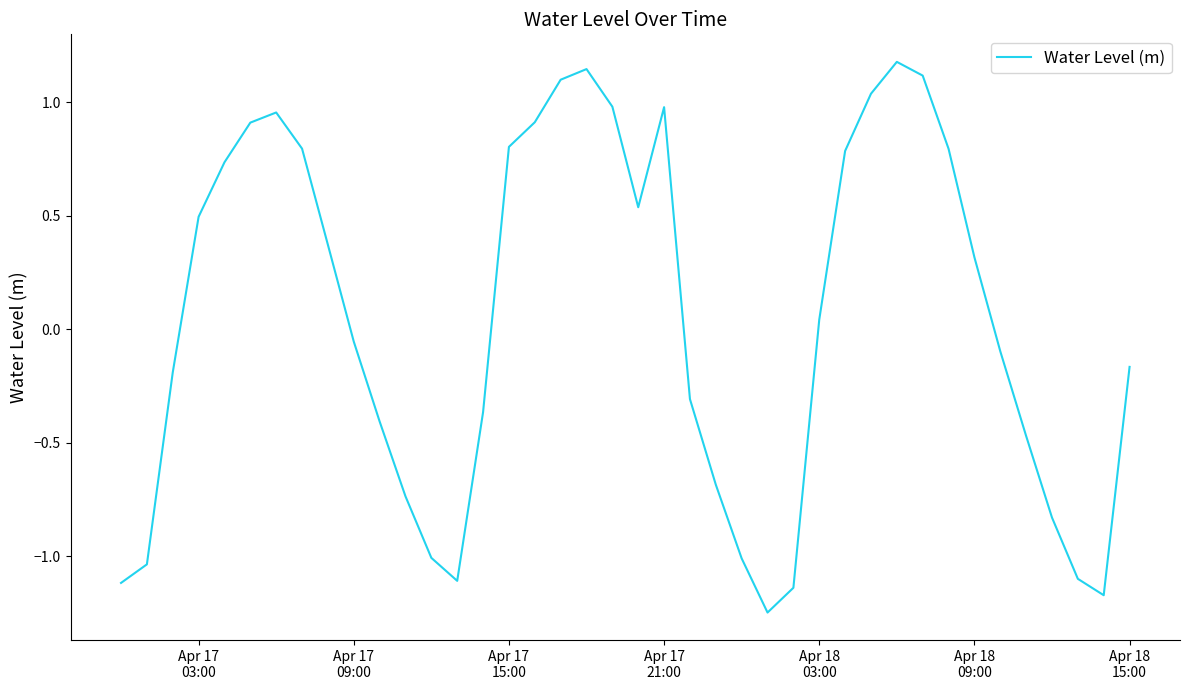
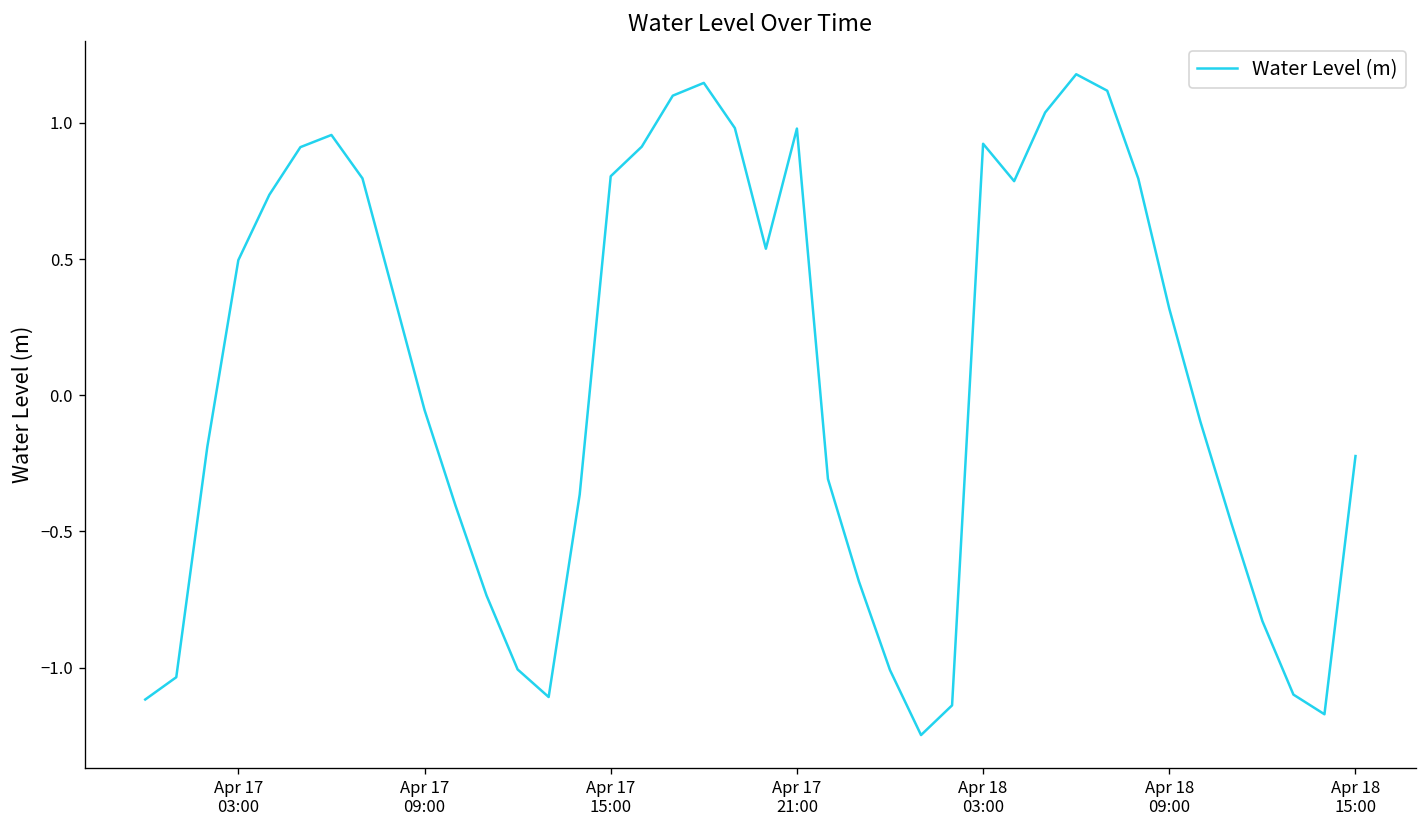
Apr 18 03:00: 0.04 -> 0.92
Apr 18 15:00: -0.17 -> -0.22
